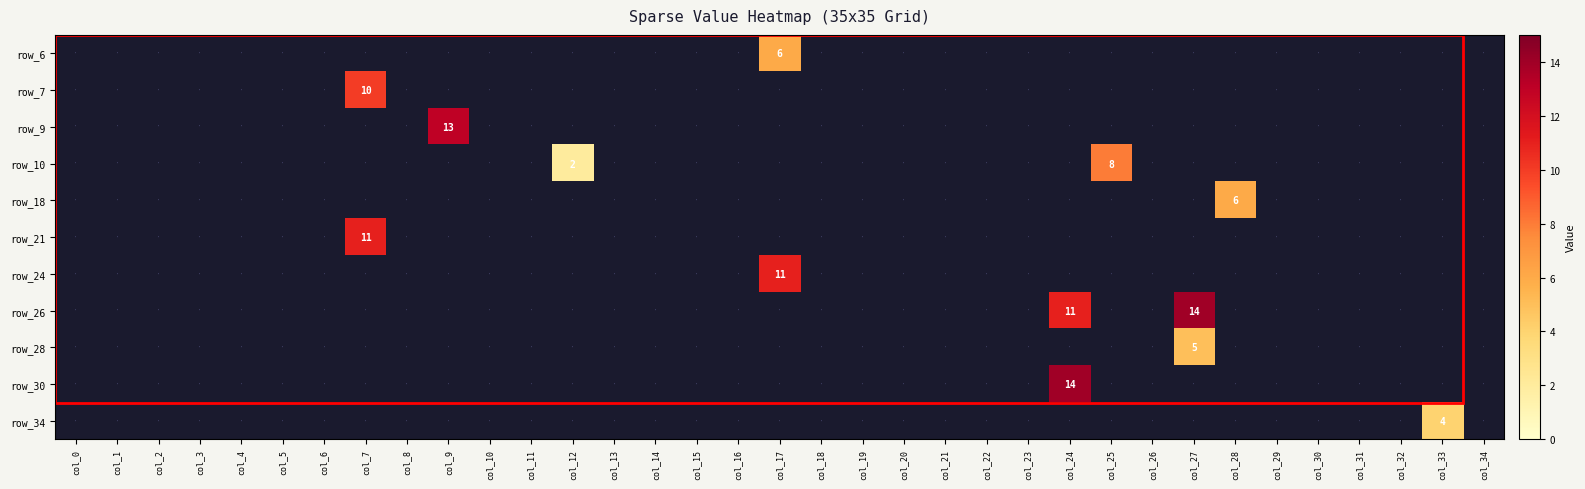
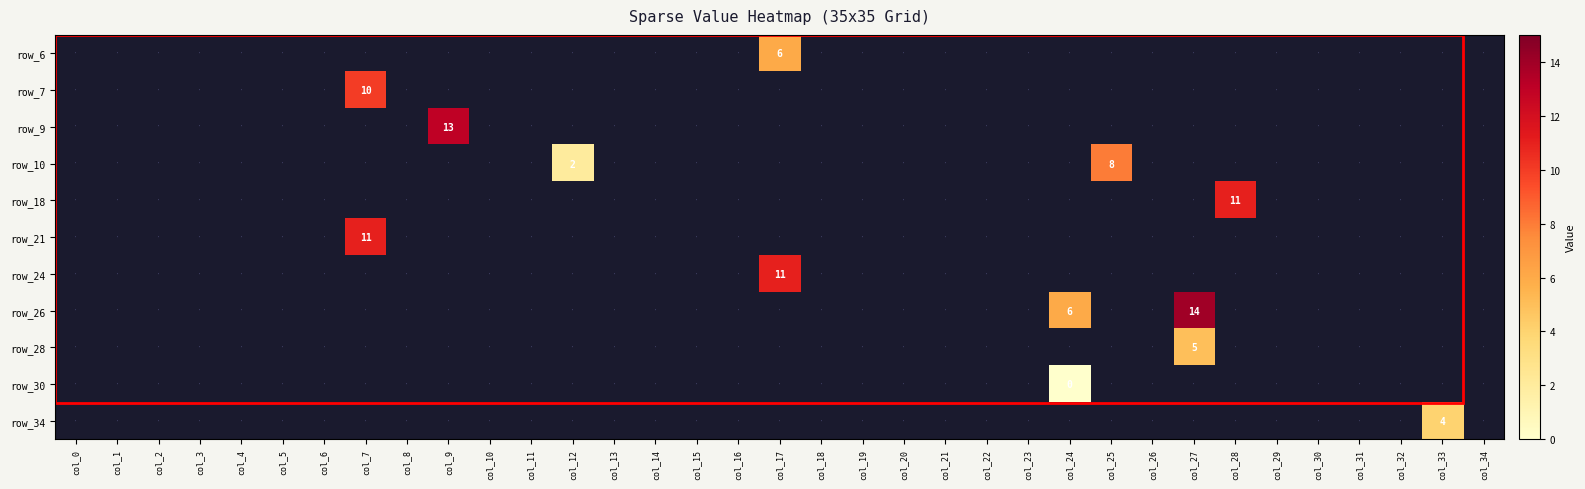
row_18, col_28: 6 -> 11
row_26, col_24: 11 -> 6
row_30, col_24: 14 -> 0
